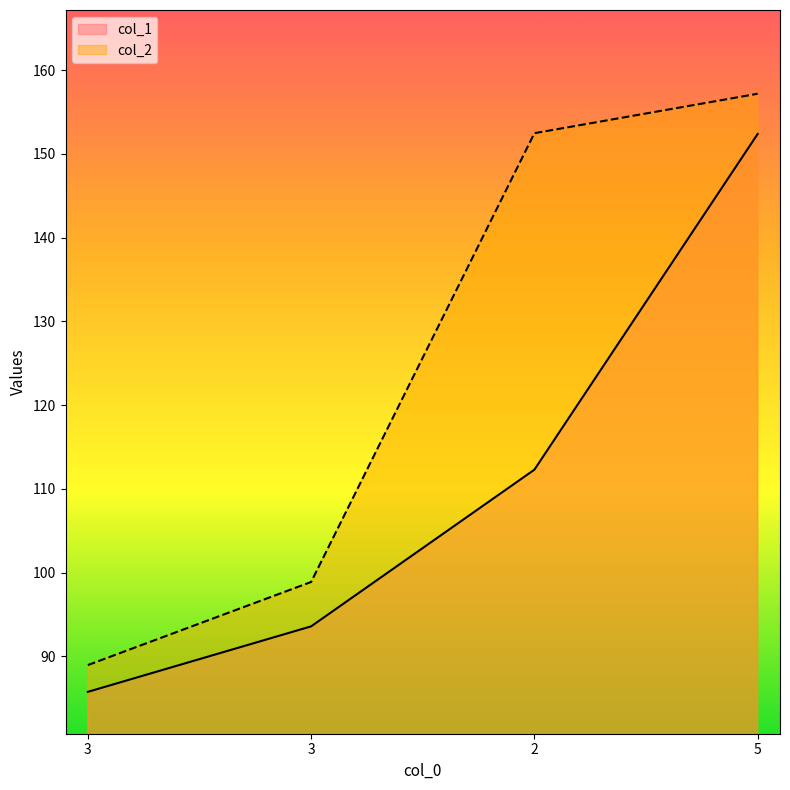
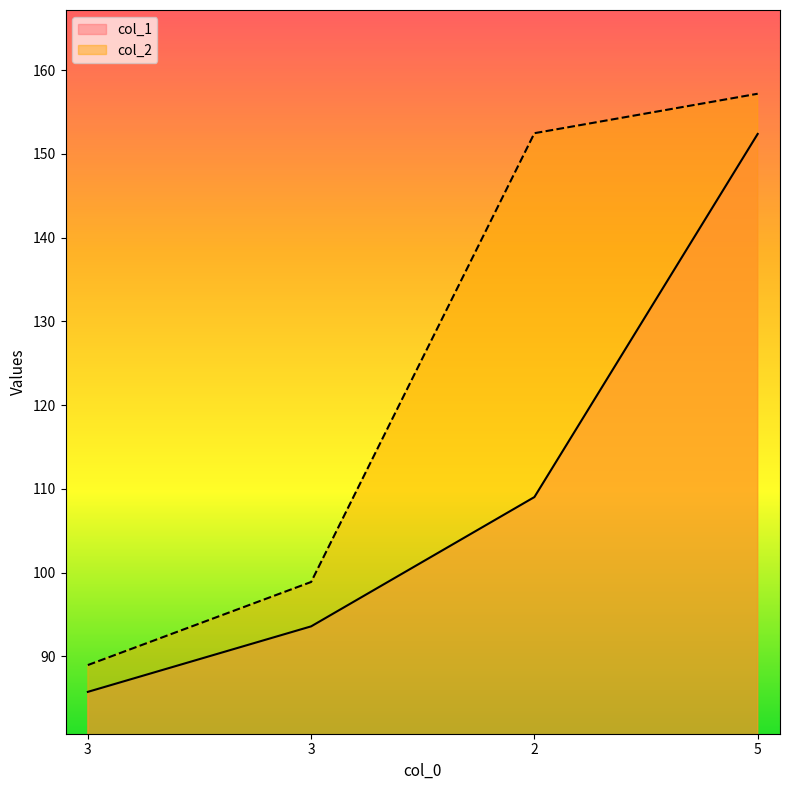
col_1, 2: 112 -> 109
